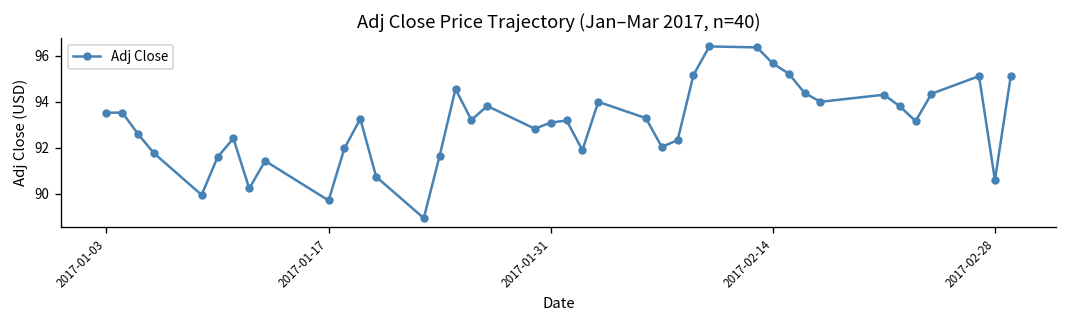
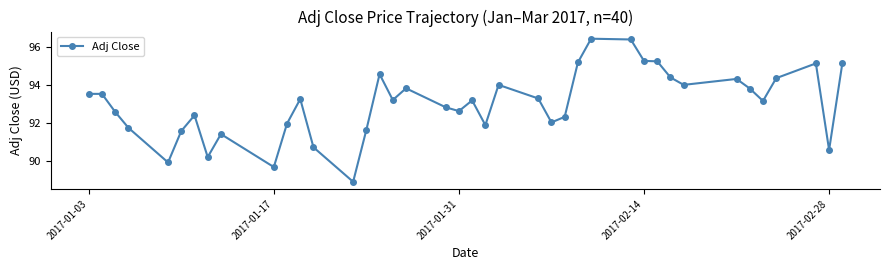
2017-01-31: 93.1 -> 92.6
2017-02-14: 95.7 -> 95.3
